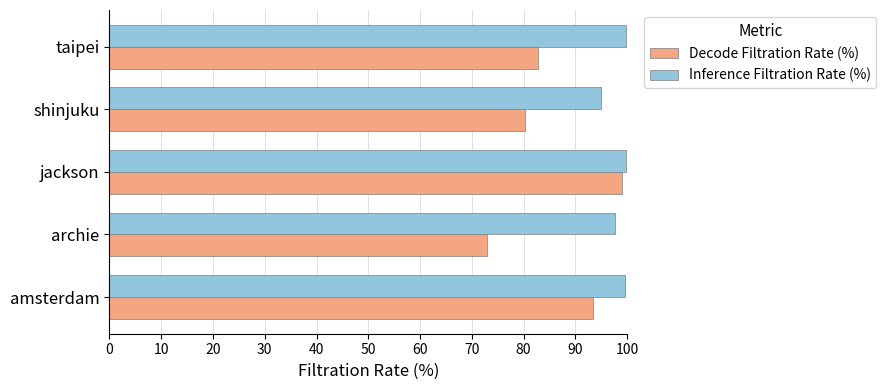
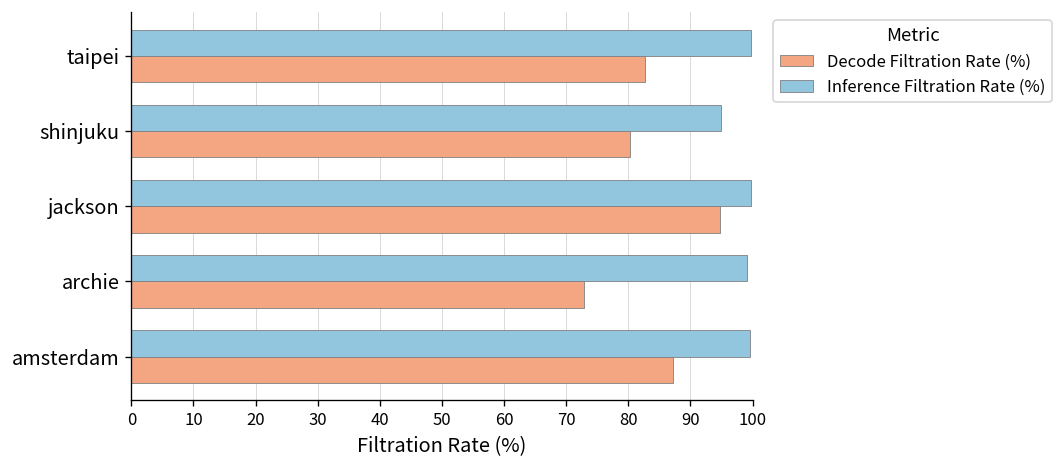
Decode Filtration Rate (%), jackson: 99 -> 95
Inference Filtration Rate (%), archie: 98 -> 99
Decode Filtration Rate (%), amsterdam: 93 -> 87
